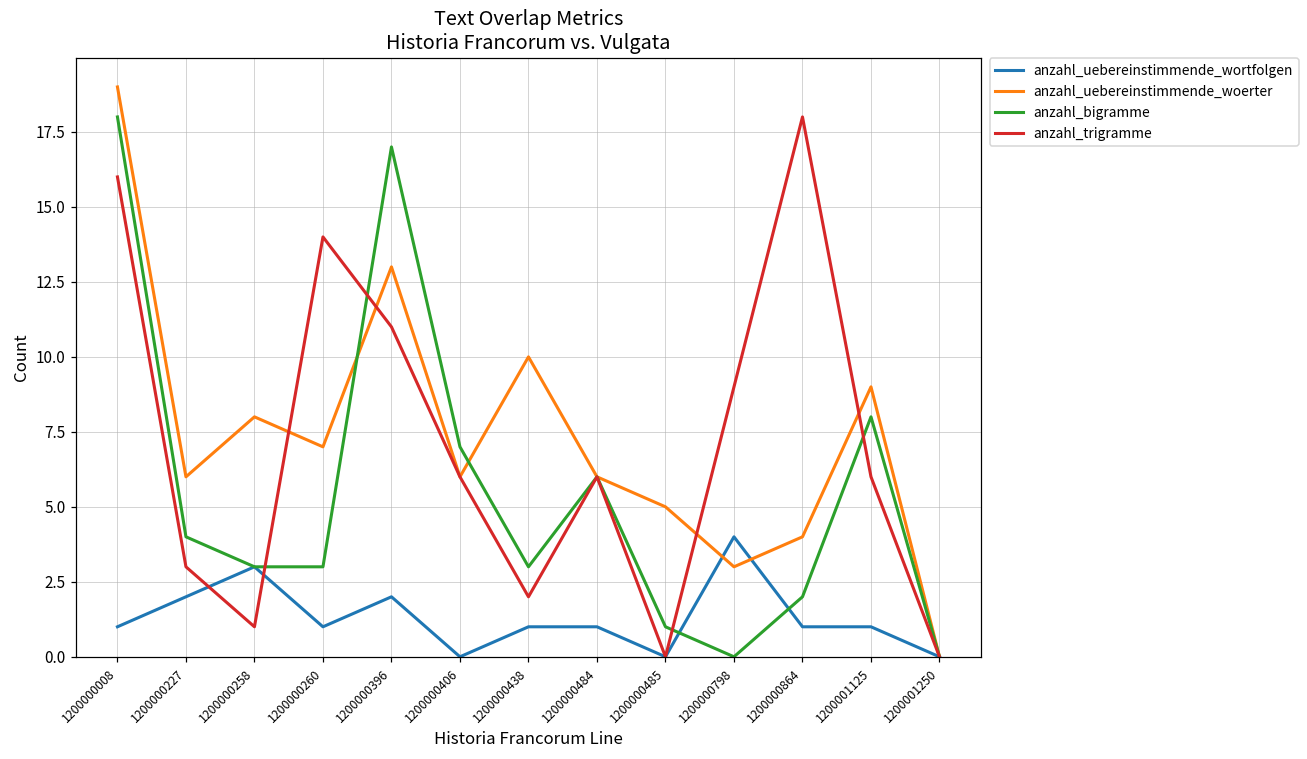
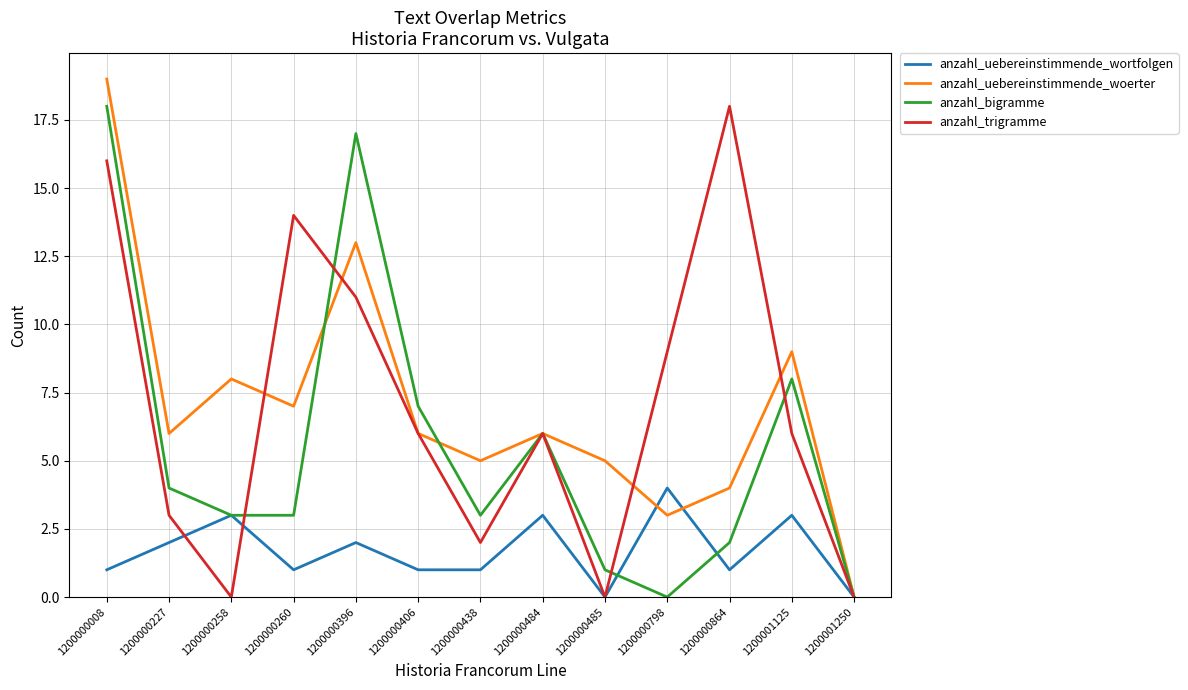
anzahl_trigramme, 1200000258: 1 -> 0
anzahl_uebereinstimmende_wortfolgen, 1200000406: 0 -> 1
anzahl_uebereinstimmende_woerter, 1200000438: 10 -> 5
anzahl_uebereinstimmende_wortfolgen, 1200000484: 1 -> 3
anzahl_uebereinstimmende_wortfolgen, 1200001125: 1 -> 3
